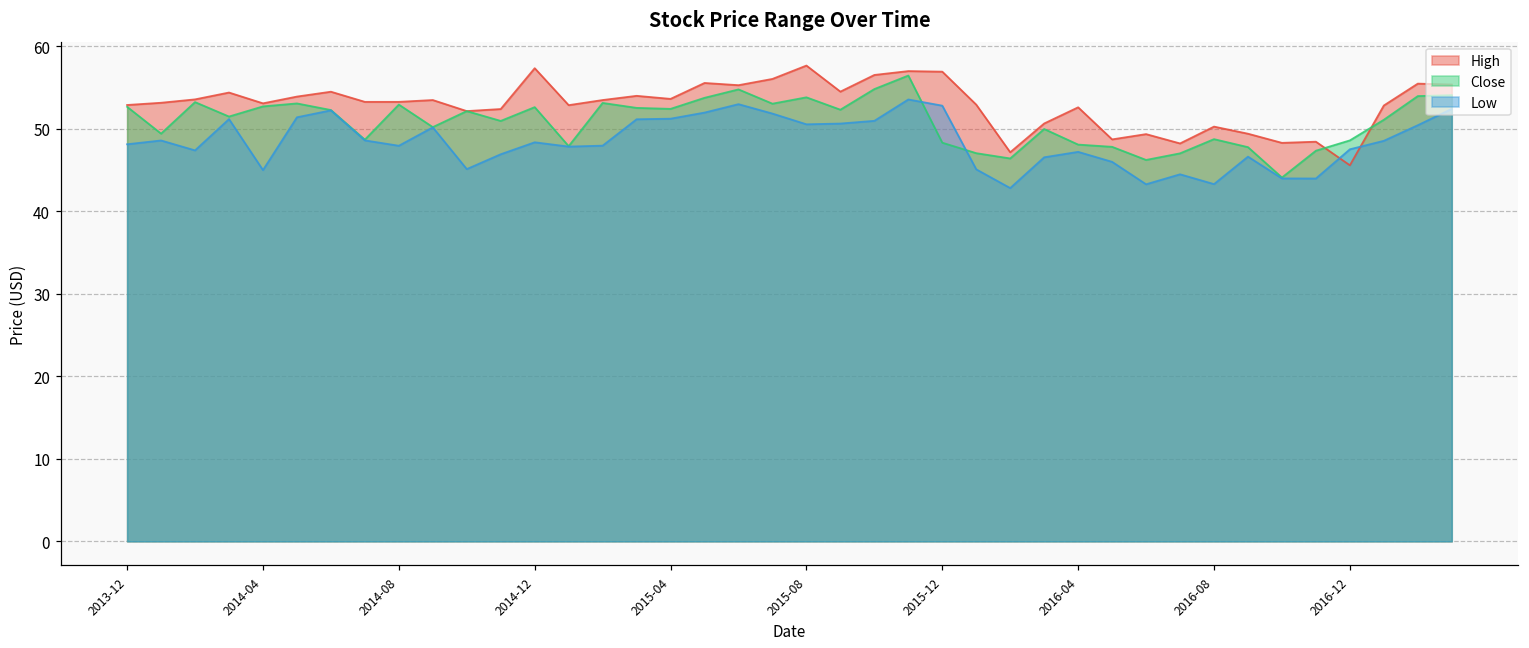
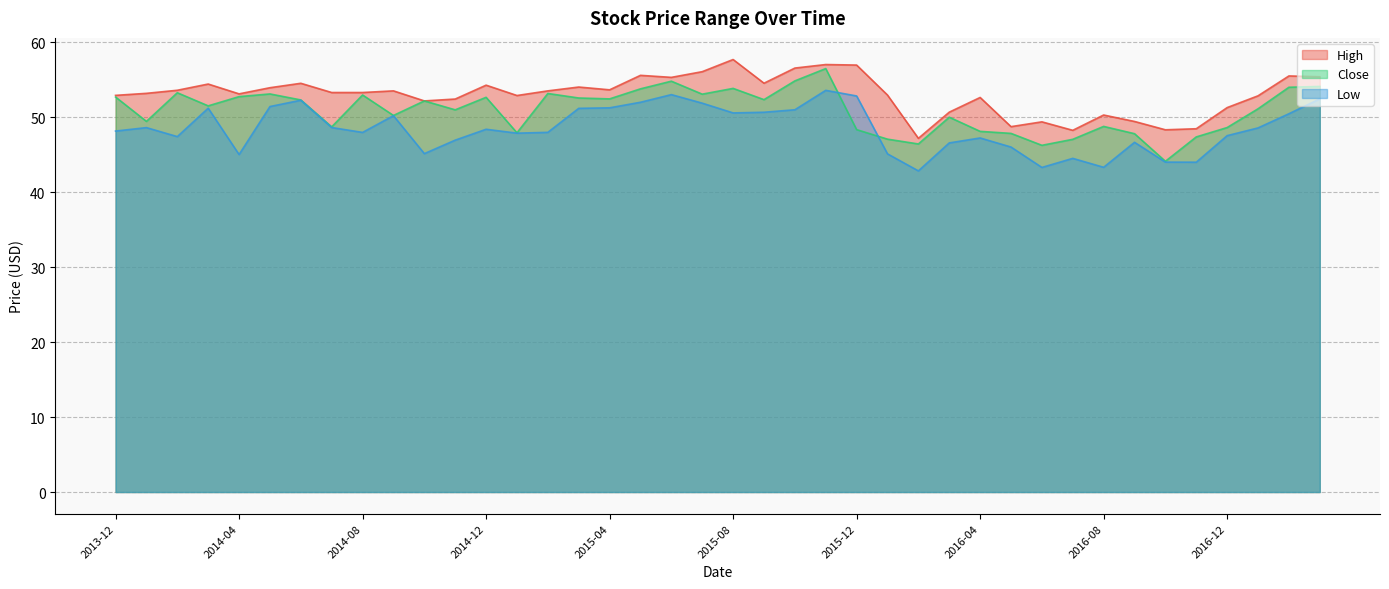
High, 2014-12: 57 -> 54
High, 2016-12: 46 -> 51
